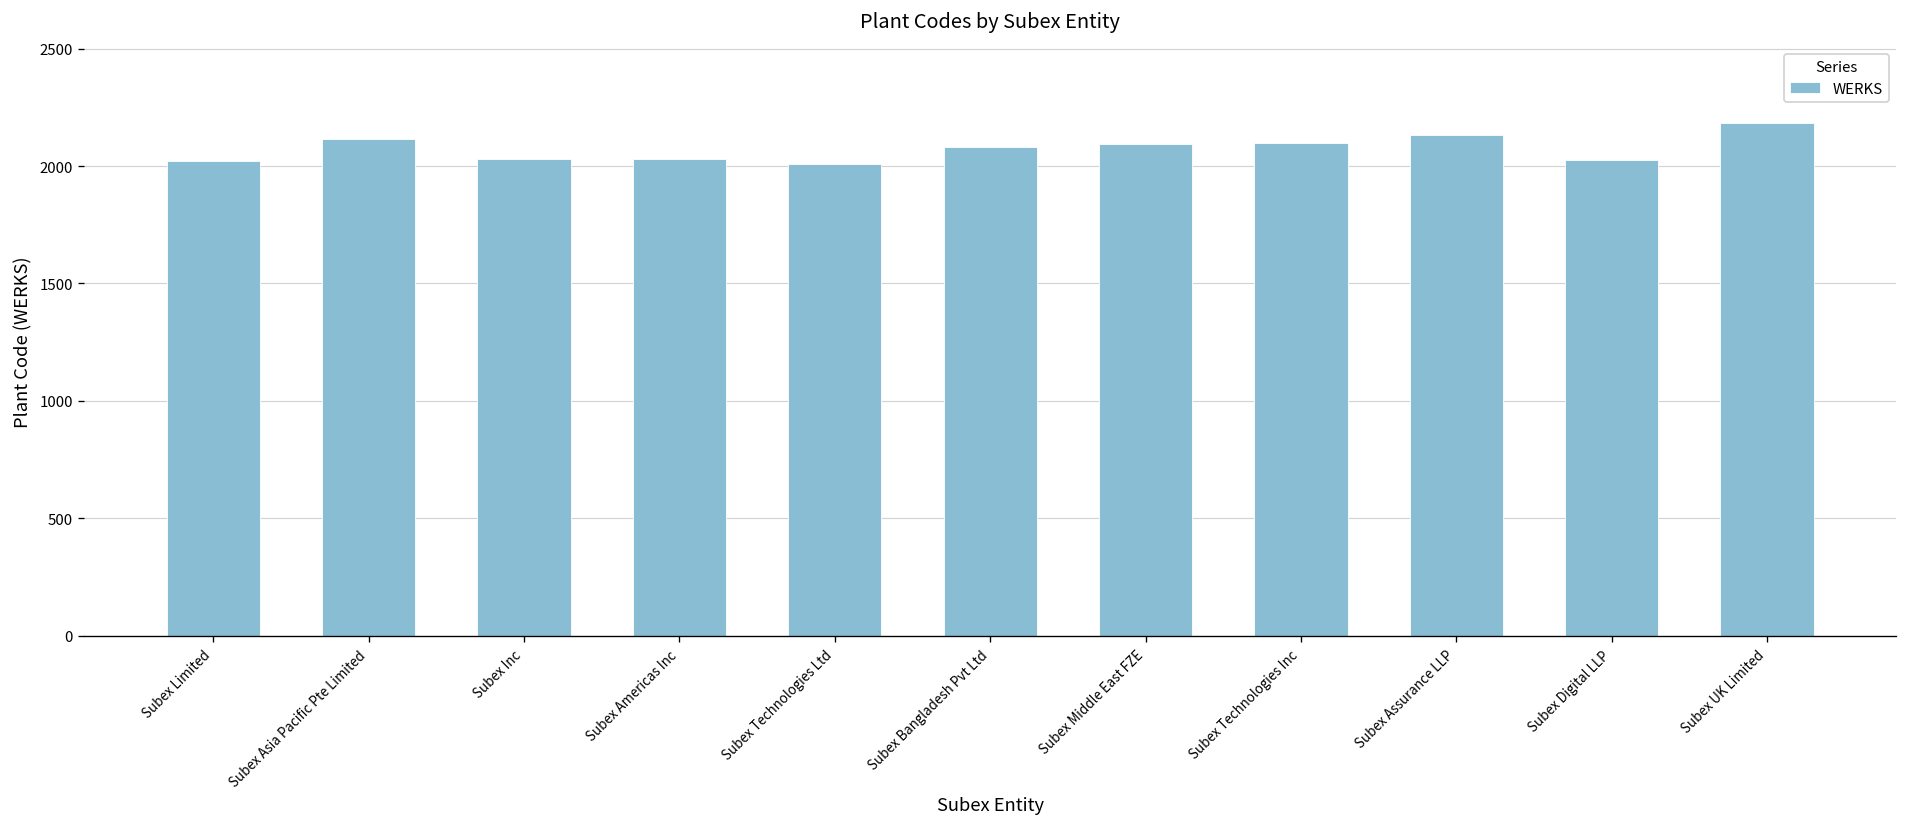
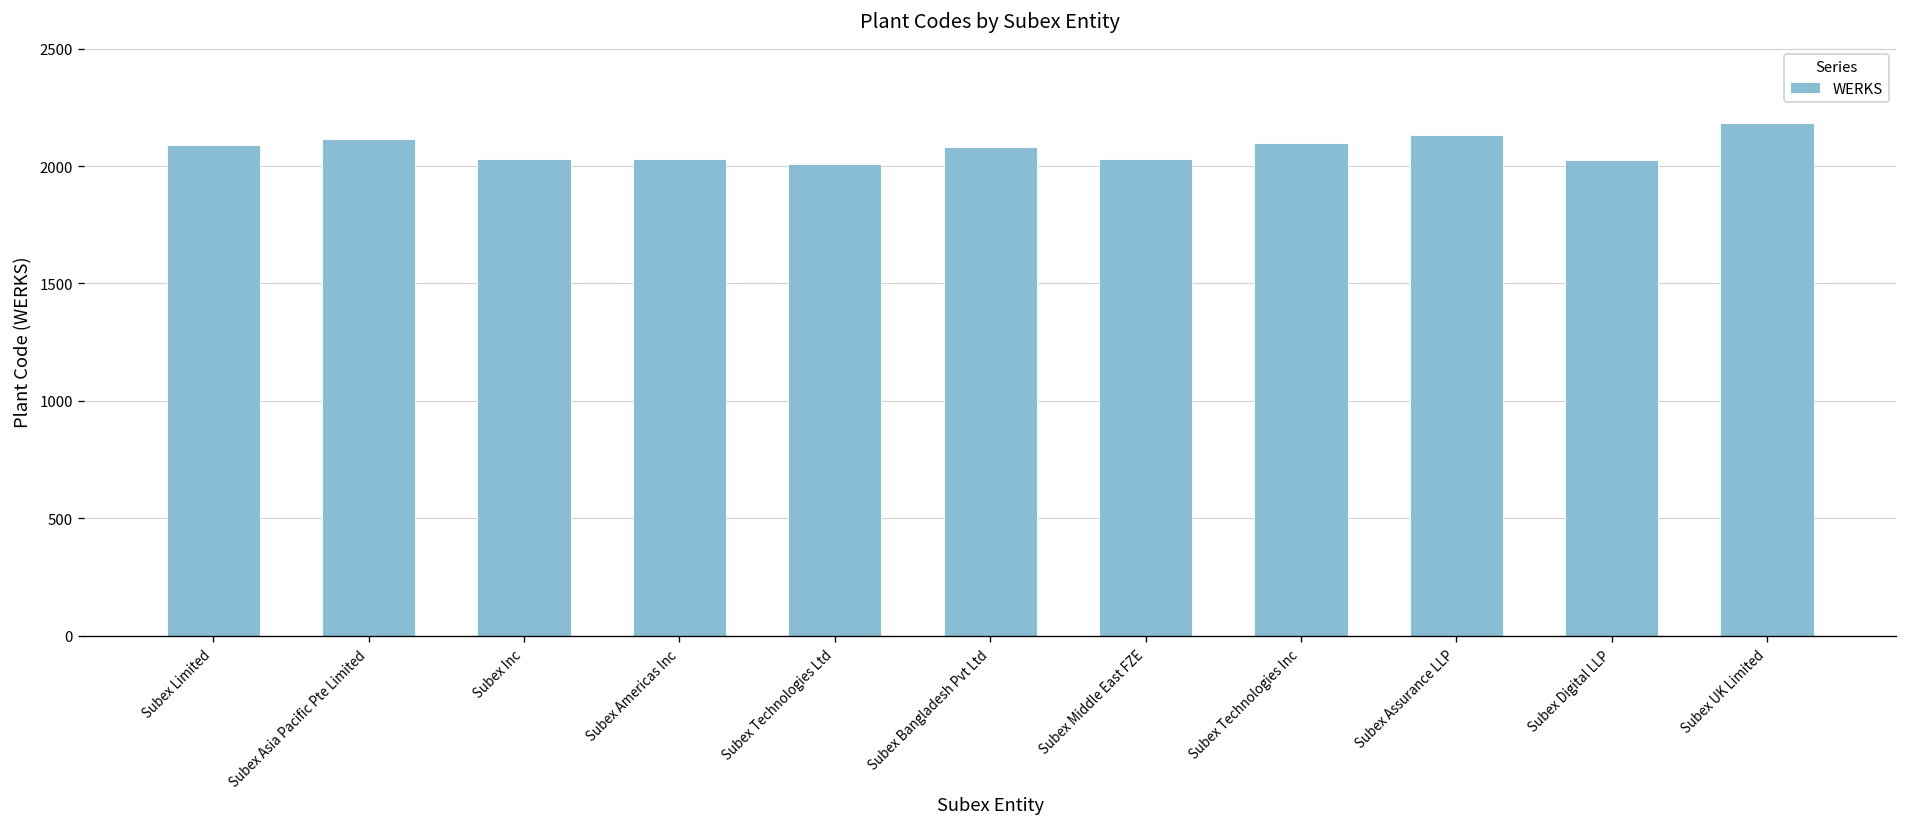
Subex Limited: 2020 -> 2090
Subex Middle East FZE: 2090 -> 2030
